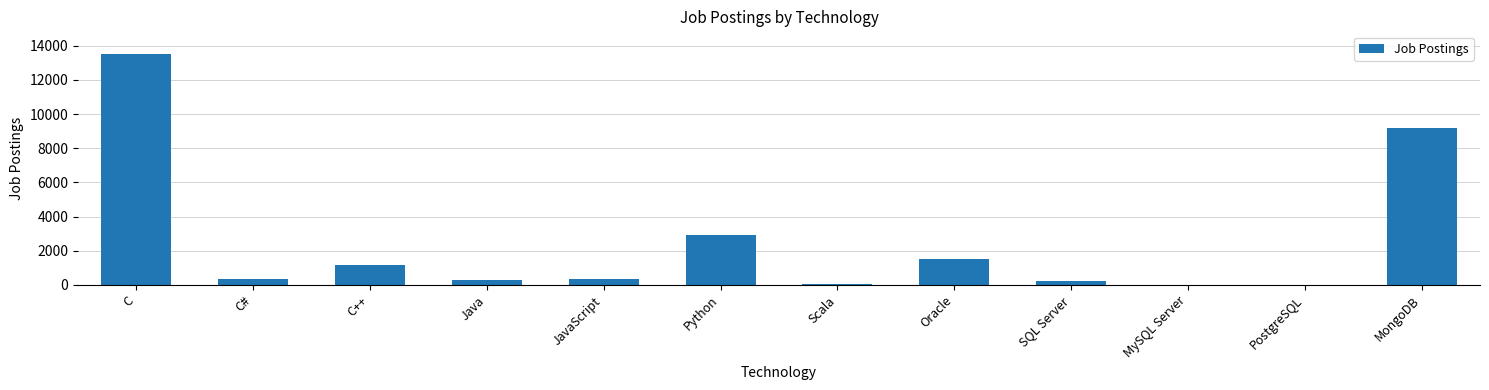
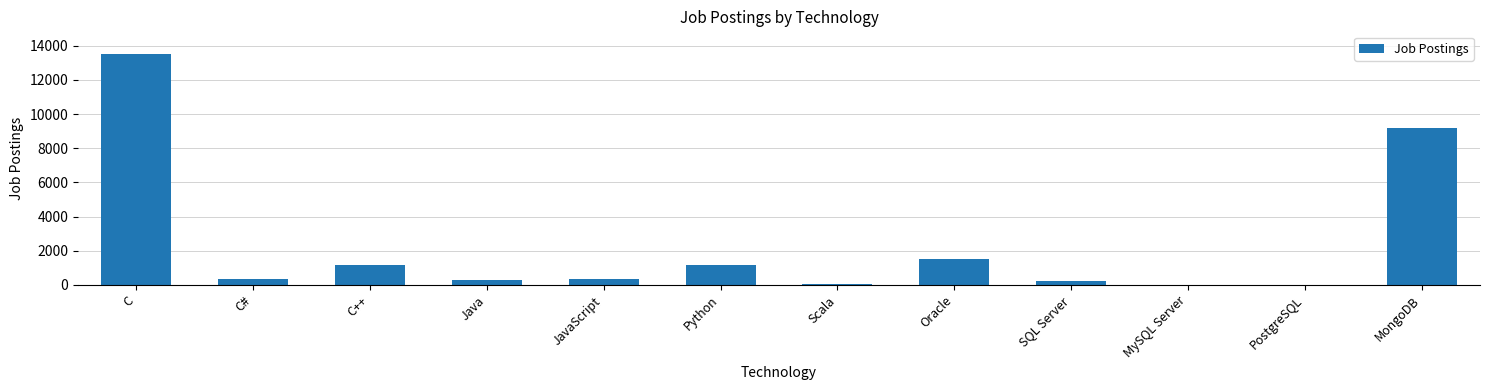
Python: 2900 -> 1200
